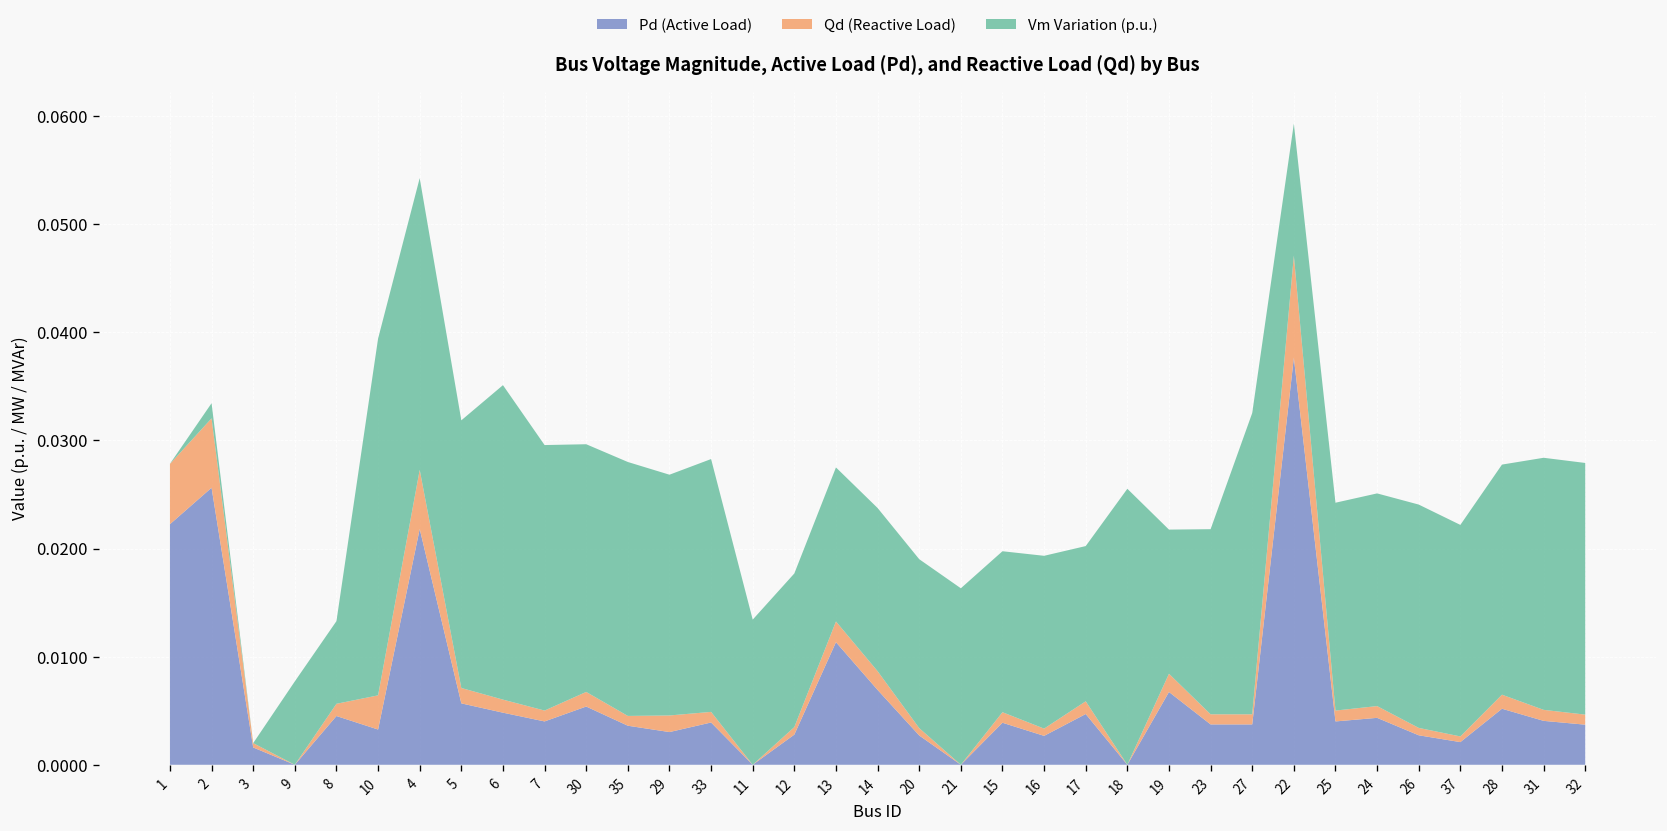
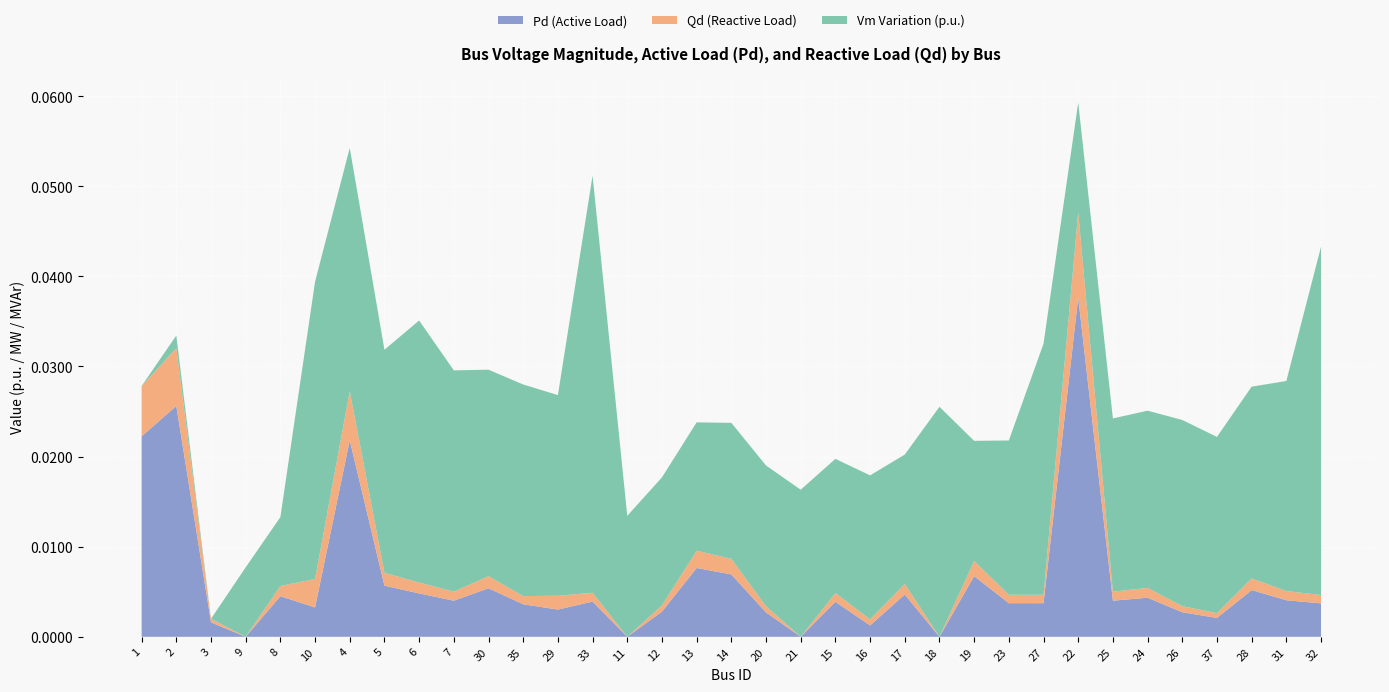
Vm Variation (p.u.), 33: 0.023 -> 0.046
Pd (Active Load), 13: 0.011 -> 0.008
Pd (Active Load), 16: 0.003 -> 0.001
Vm Variation (p.u.), 32: 0.023 -> 0.039
